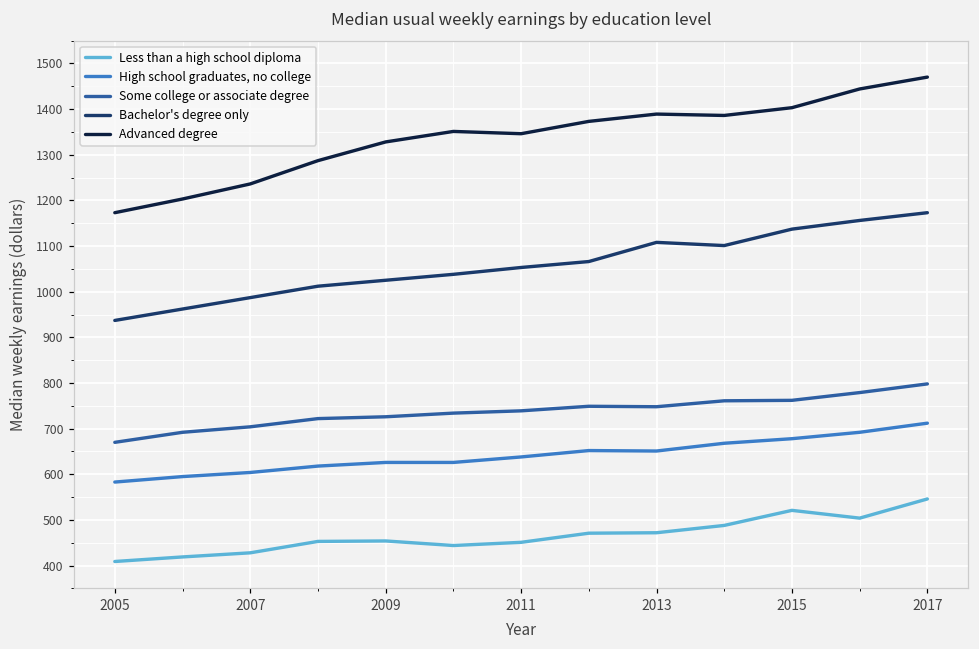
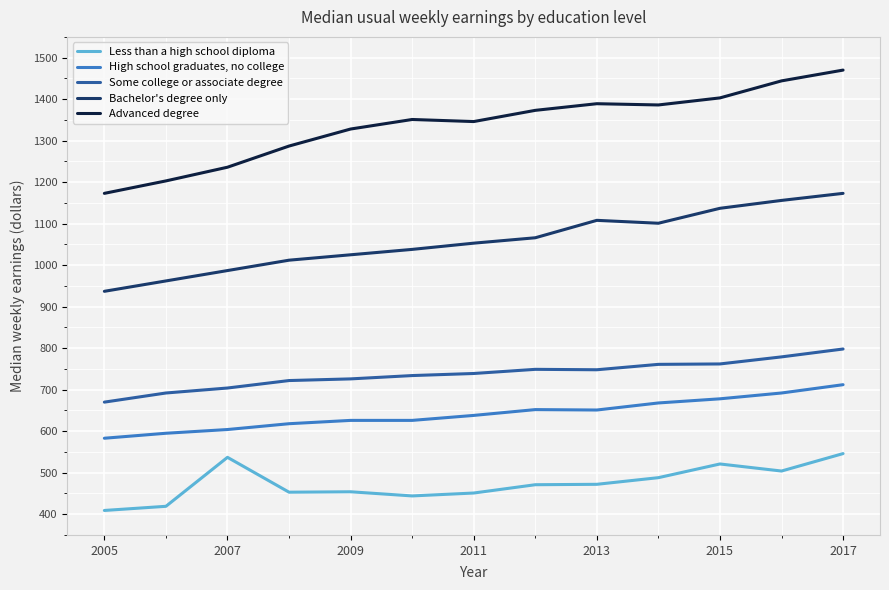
Less than a high school diploma, 2007: 430 -> 540
